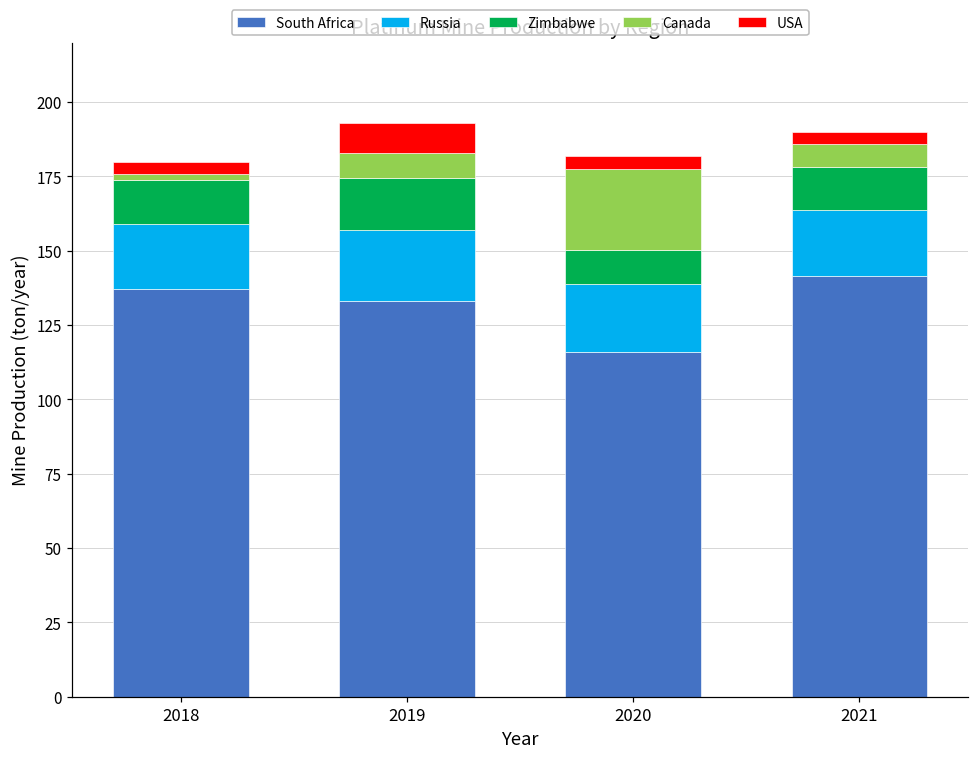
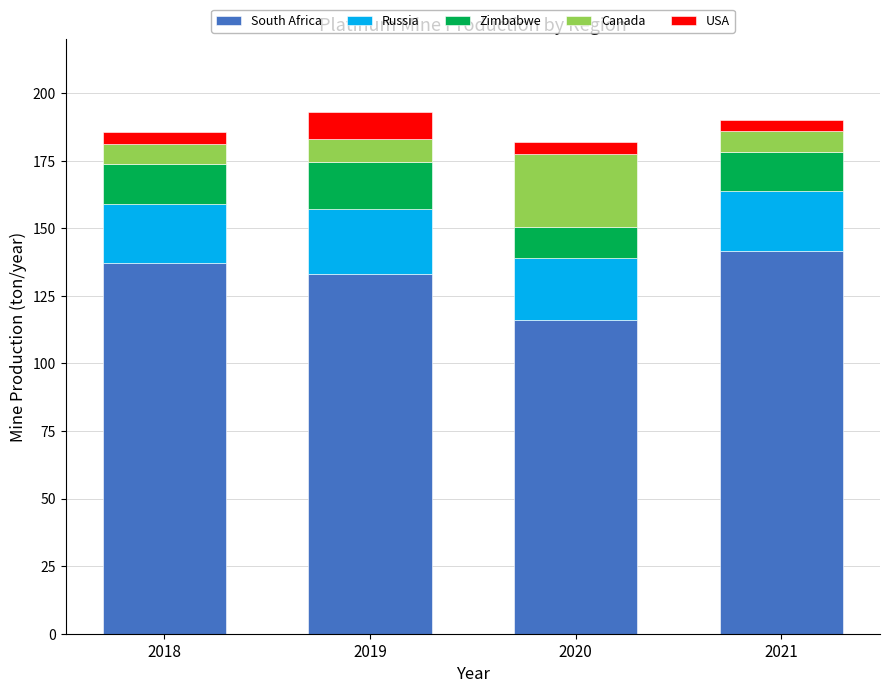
Canada, 2018: 2 -> 8
